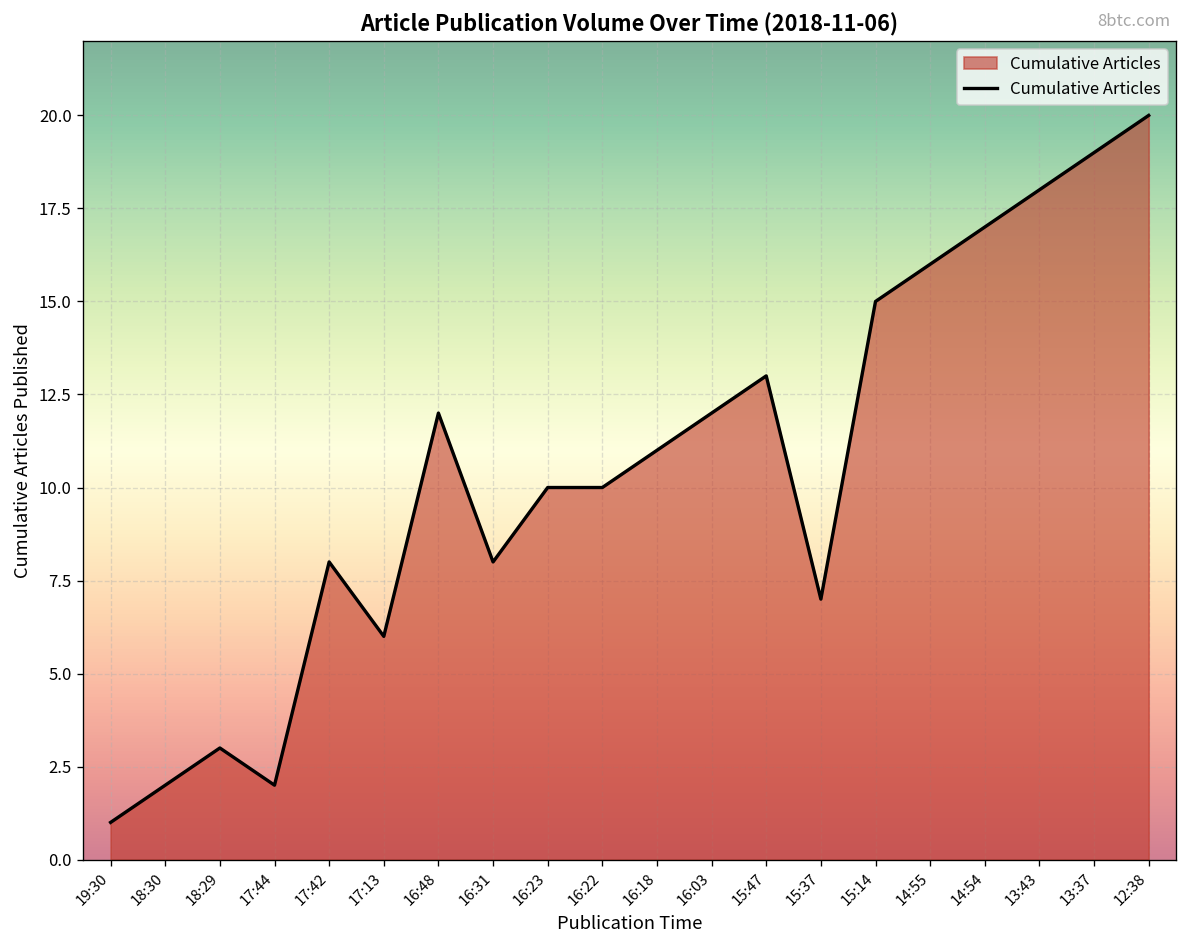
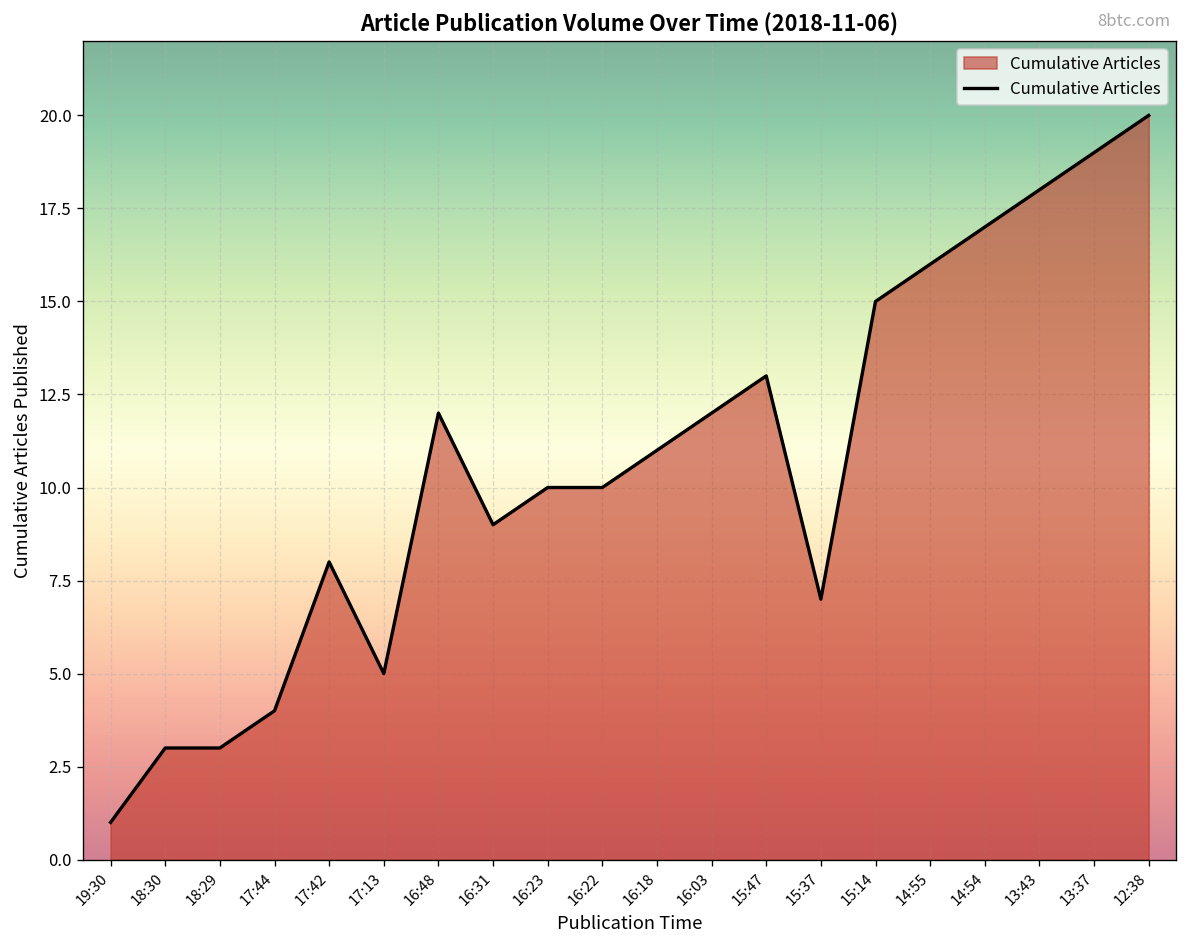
18:30: 2 -> 3
17:44: 2 -> 4
17:13: 6 -> 5
16:31: 8 -> 9
